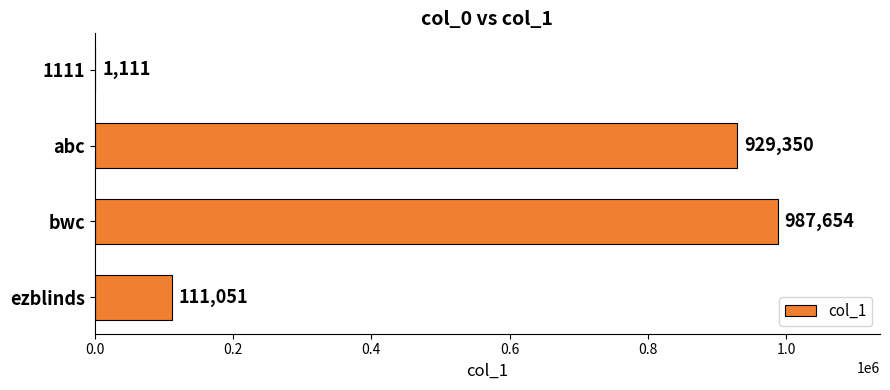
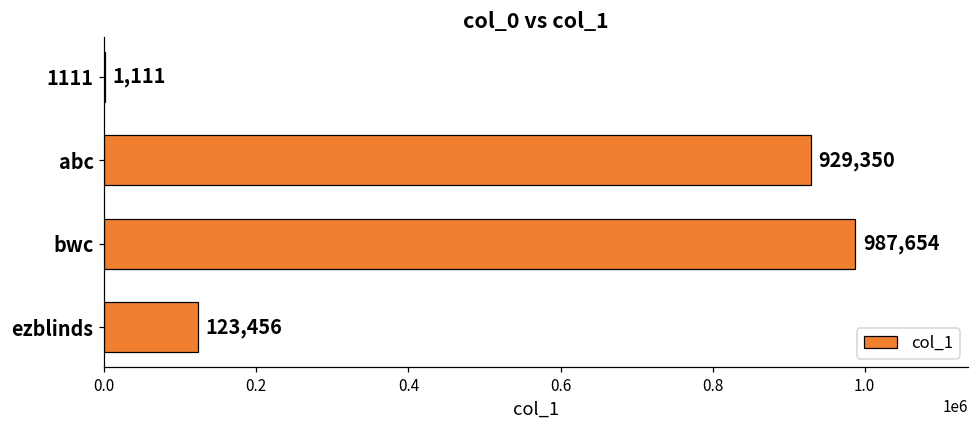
ezblinds: 111,051 -> 123,456
